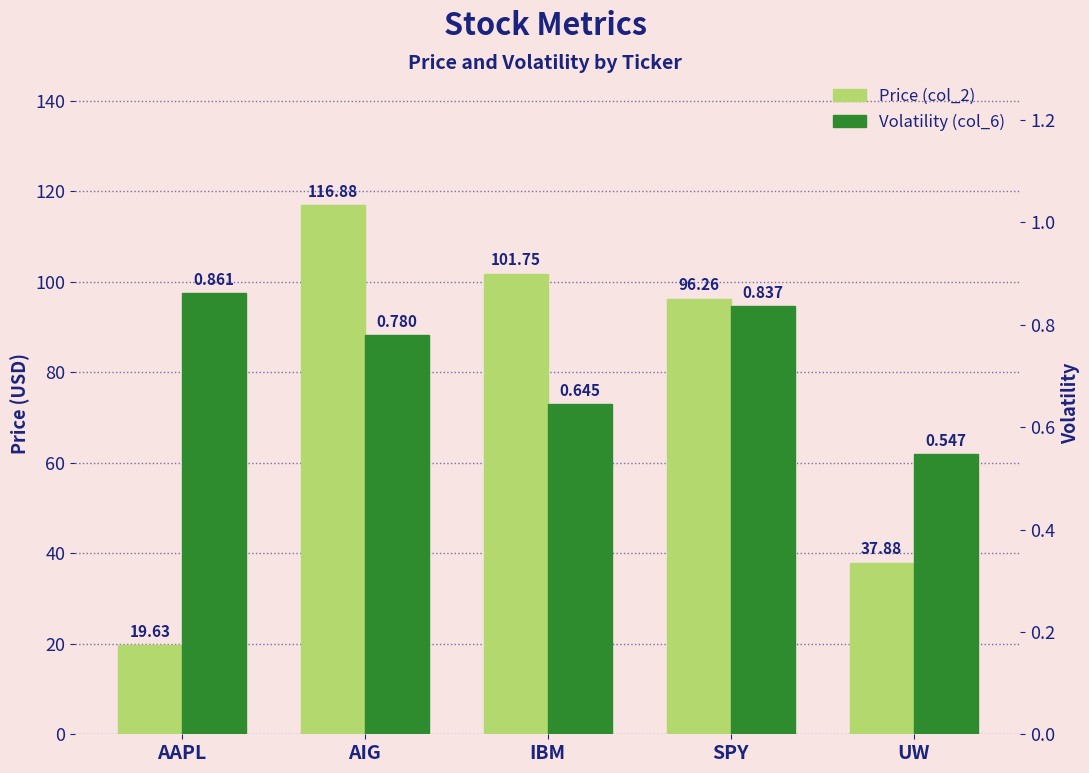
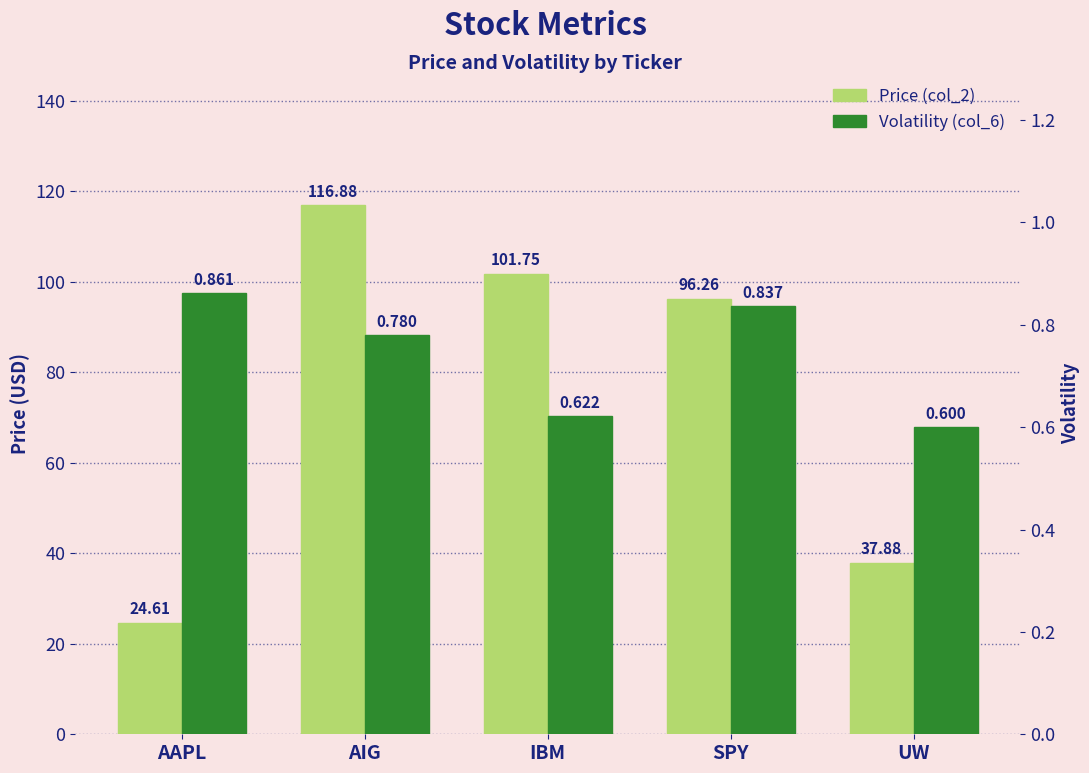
Price (col_2), AAPL: 19.63 -> 24.61
Volatility (col_6), IBM: 0.645 -> 0.622
Volatility (col_6), UW: 0.547 -> 0.600
